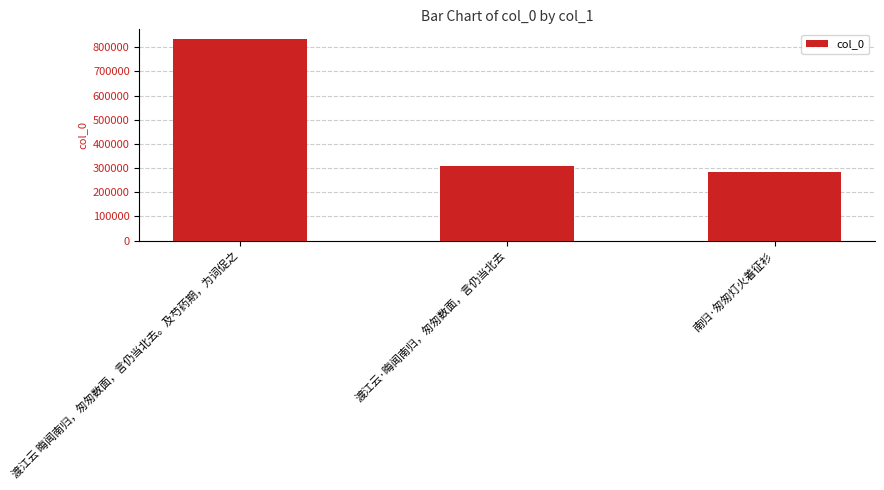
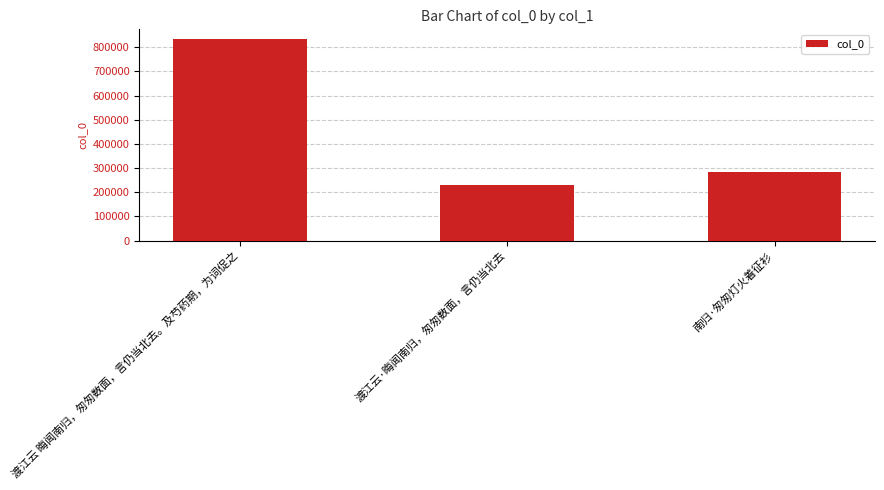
渡江云·晦闻南归，匆匆数面，言仍当北去: 310000 -> 230000
